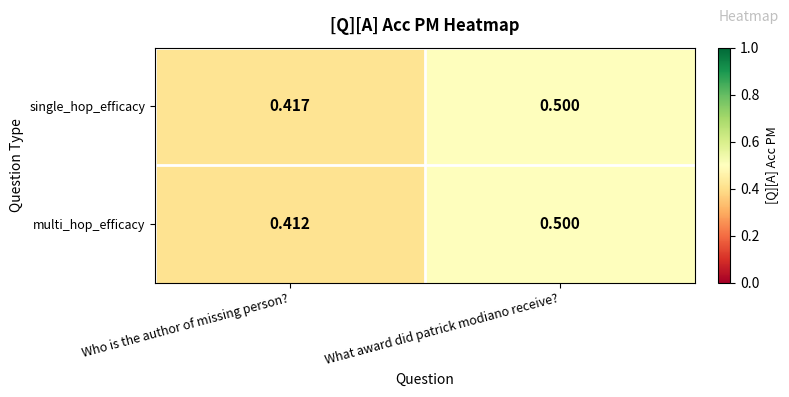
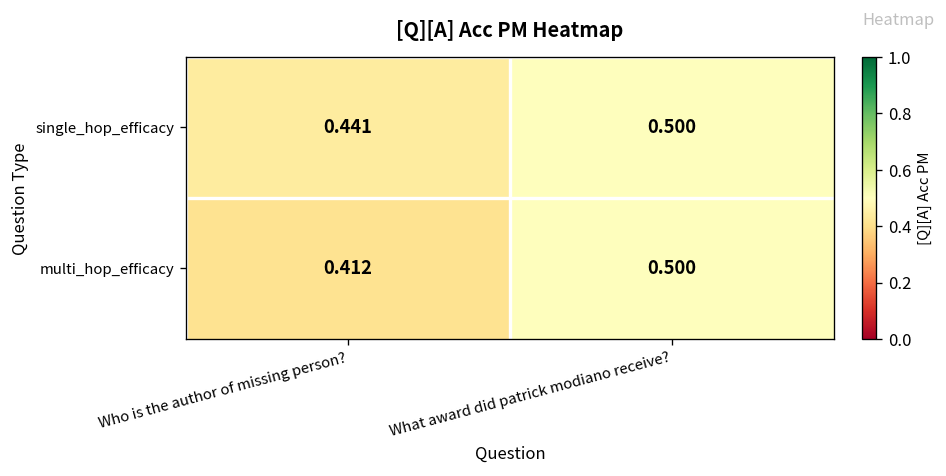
single_hop_efficacy, Who is the author of missing person?: 0.417 -> 0.441
